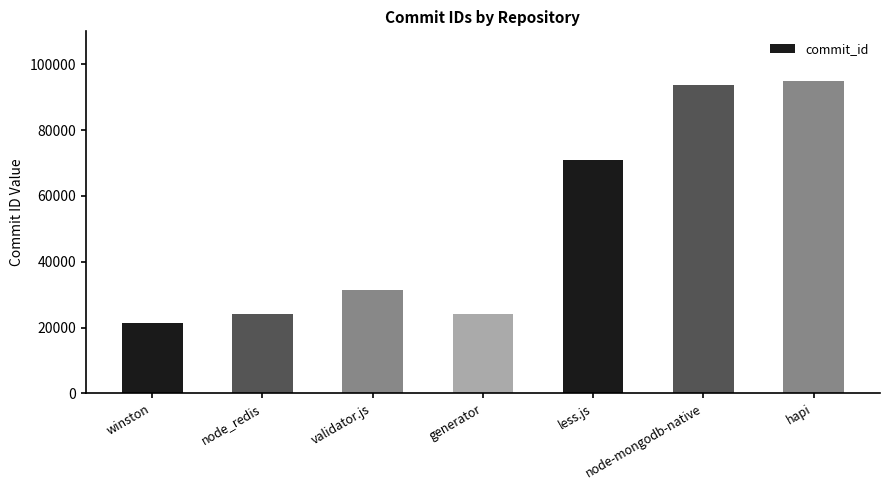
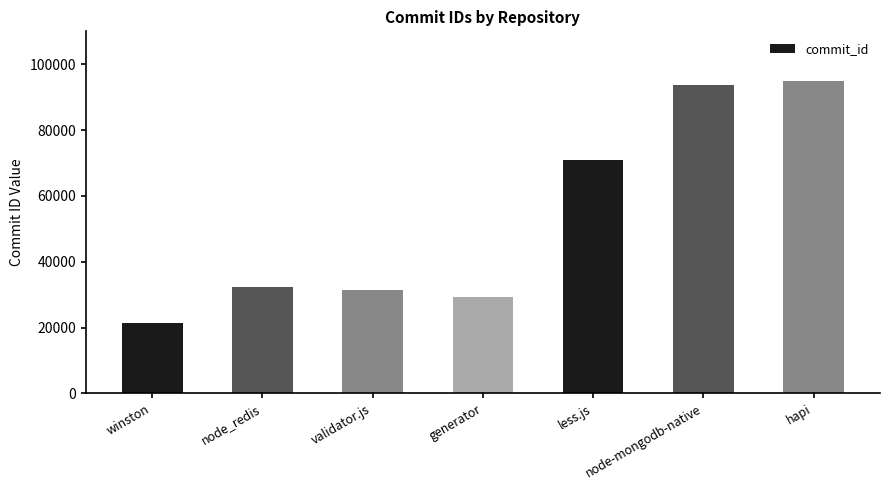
node_redis: 24000 -> 32000
generator: 24000 -> 29000
